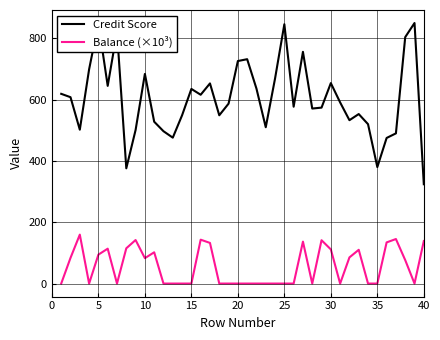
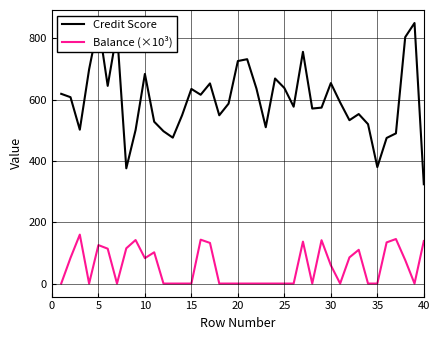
Balance (×10³), 5: 90 -> 130
Credit Score, 25: 850 -> 640
Balance (×10³), 30: 110 -> 60
